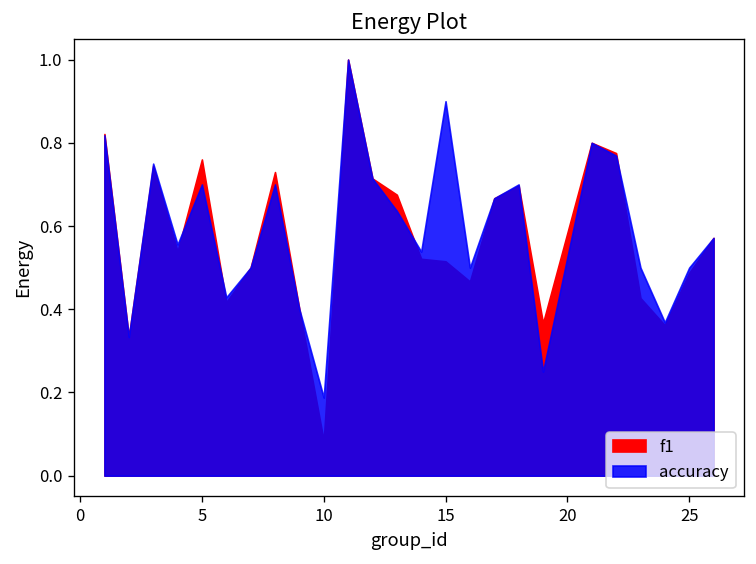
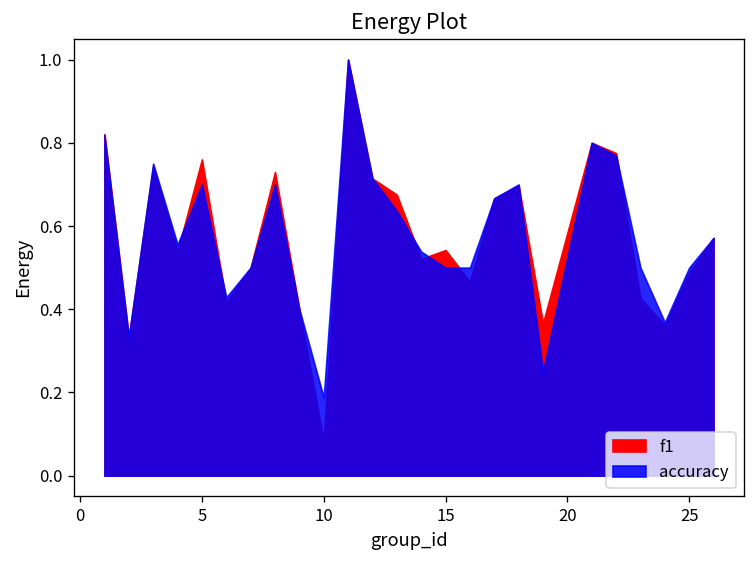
f1, 15: 0.52 -> 0.54
accuracy, 15: 0.9 -> 0.5
